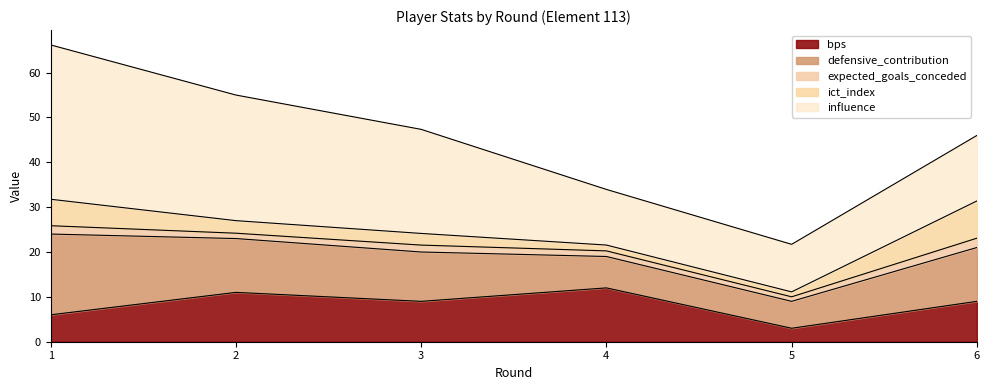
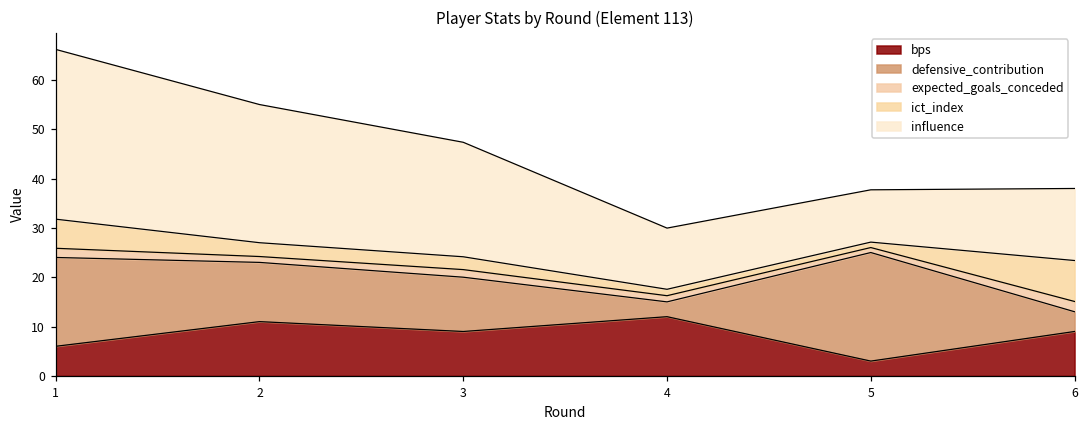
defensive_contribution, 4: 7 -> 3
defensive_contribution, 5: 6 -> 22
defensive_contribution, 6: 12 -> 4
